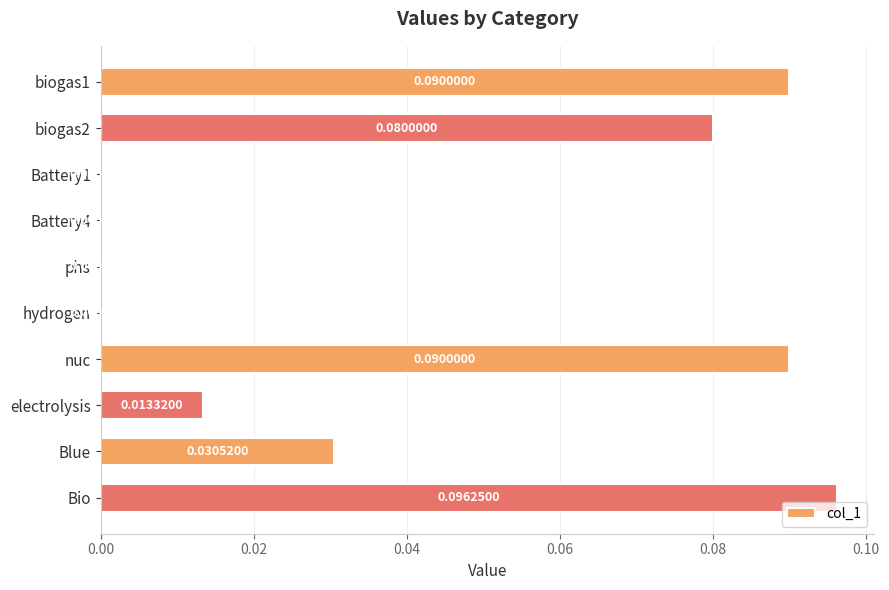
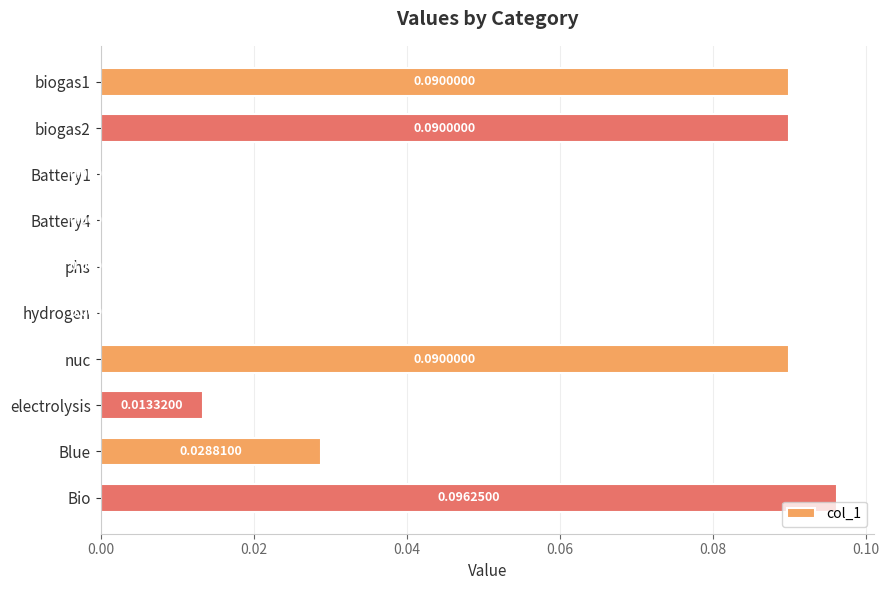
biogas2: 0.0800000 -> 0.0900000
Blue: 0.0305200 -> 0.0288100
